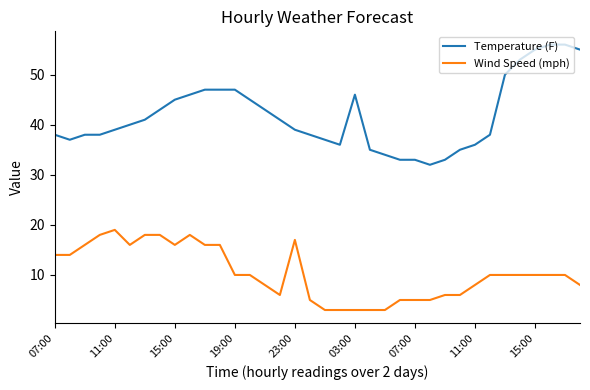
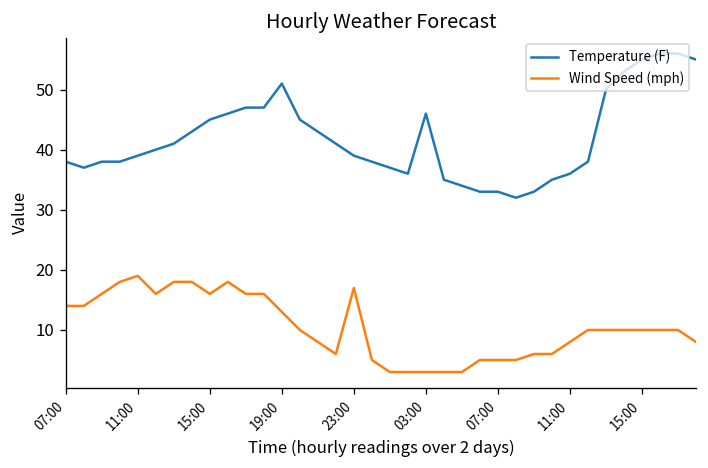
Temperature (F), 19:00: 47 -> 51
Wind Speed (mph), 19:00: 10 -> 13
